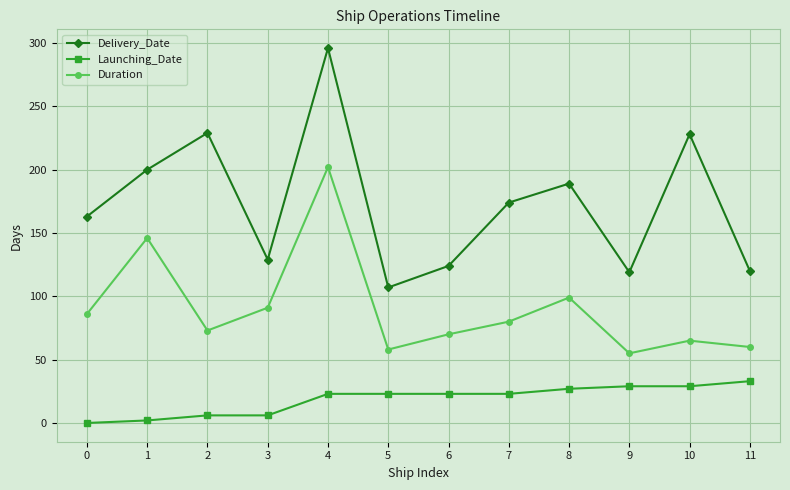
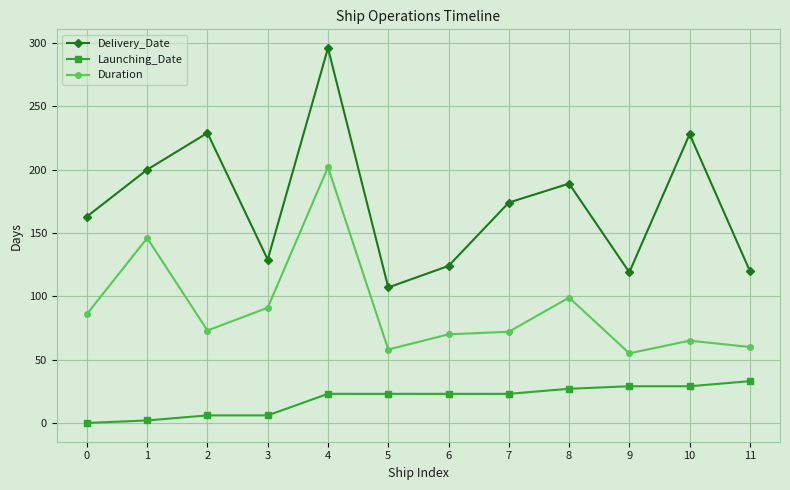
Duration, 7: 80 -> 72
